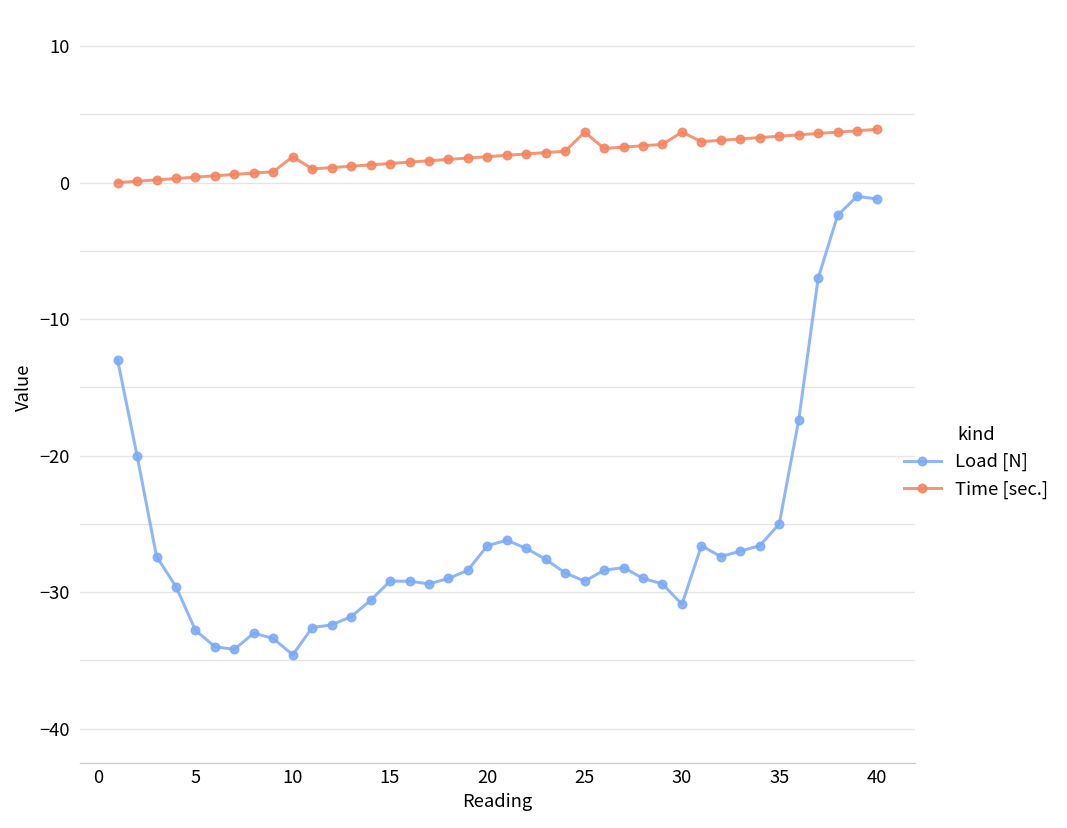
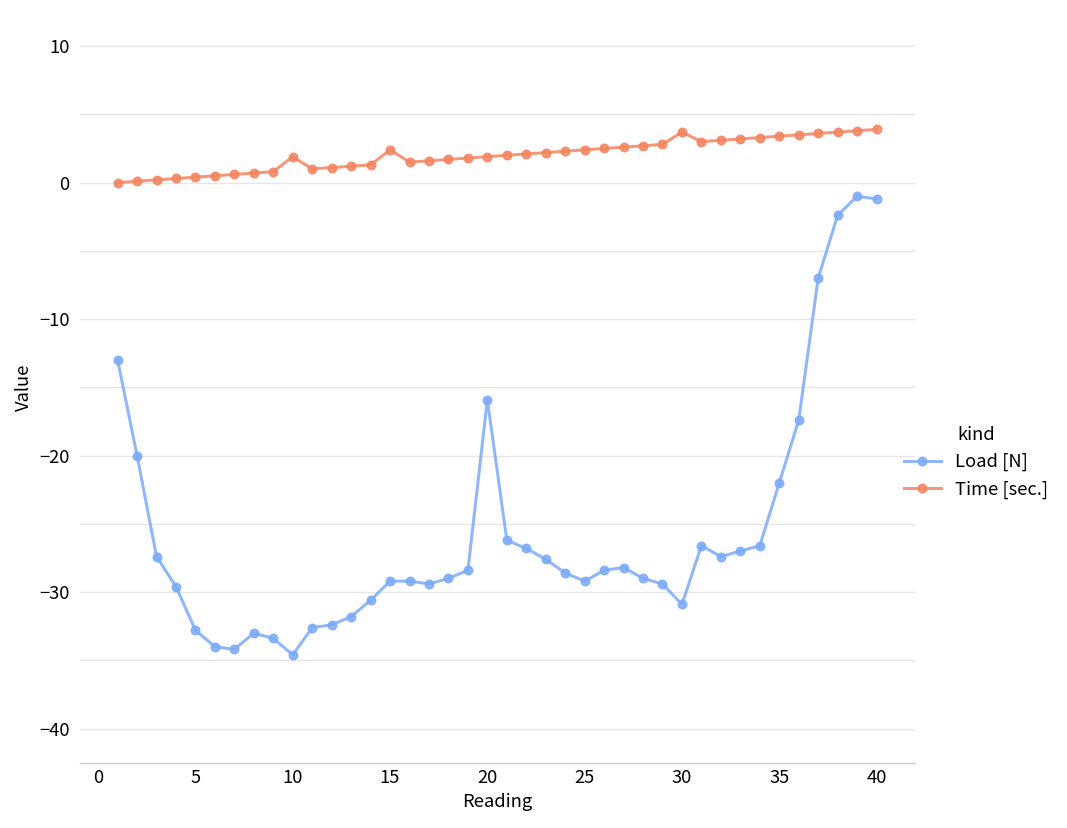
Time [sec.], 15: 1.4 -> 2.4
Load [N], 20: -26.6 -> -15.9
Time [sec.], 25: 3.7 -> 2.4
Load [N], 35: -25 -> -22
